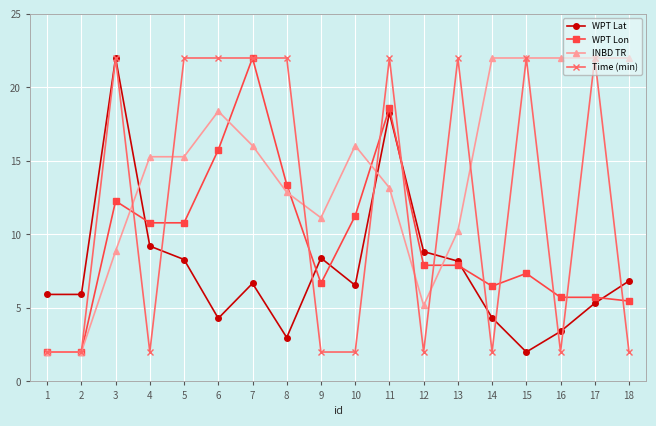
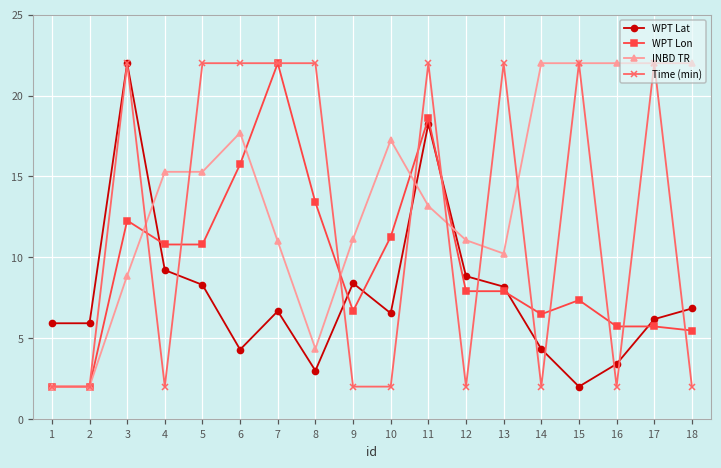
INBD TR, 6: 18.4 -> 17.7
INBD TR, 7: 16.0 -> 11.0
INBD TR, 8: 12.9 -> 4.3
INBD TR, 10: 16.0 -> 17.2
INBD TR, 12: 5.2 -> 11.1
WPT Lat, 17: 5.3 -> 6.2
